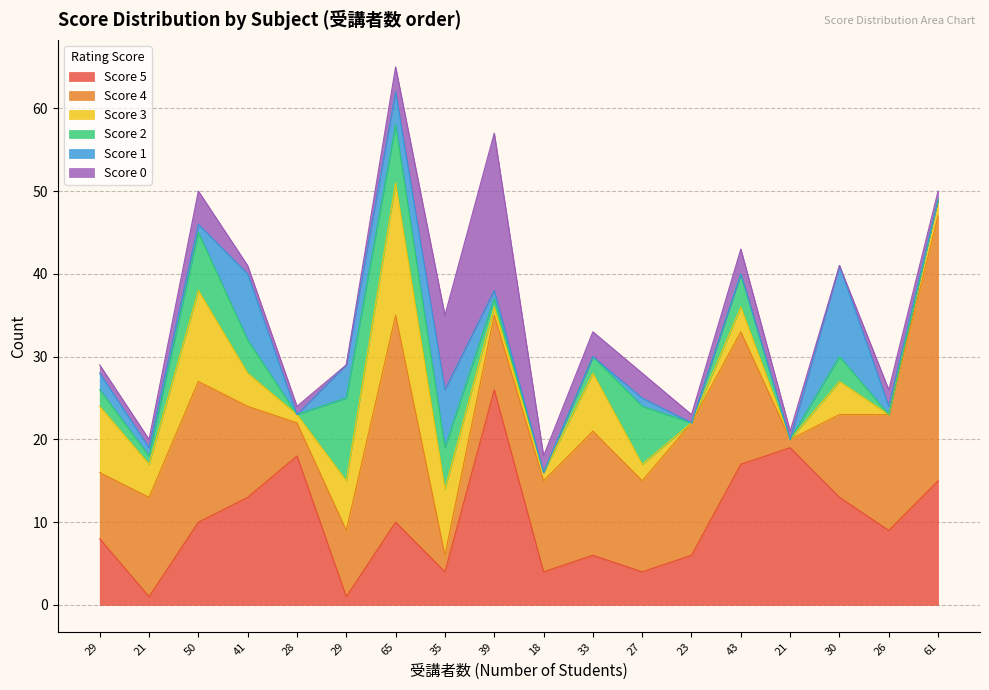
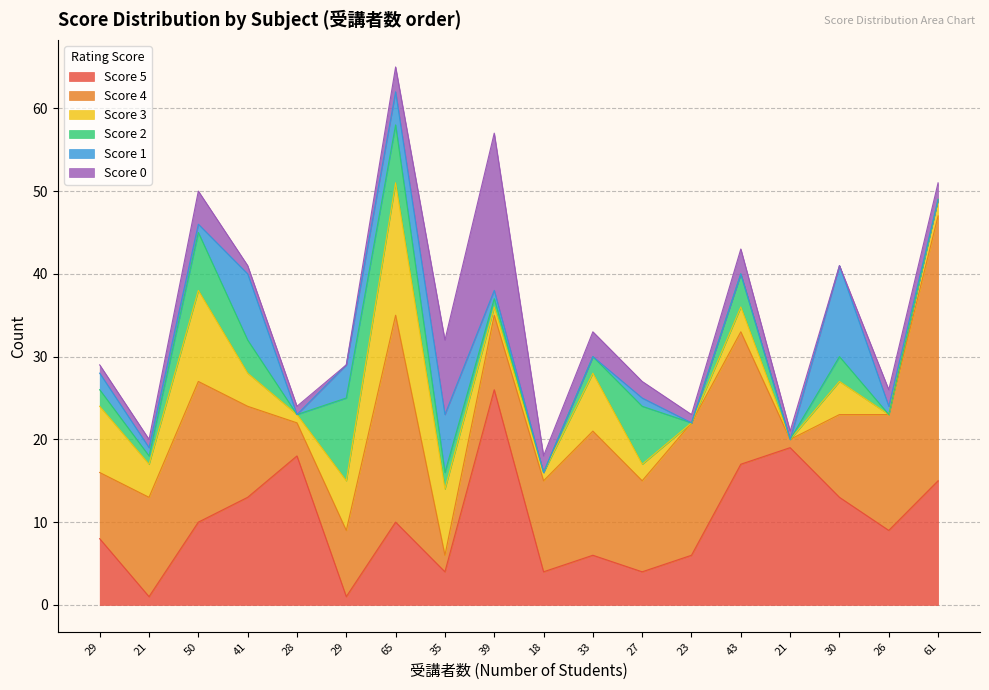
Score 2, 35: 5 -> 2
Score 0, 27: 3 -> 2
Score 0, 61: 1 -> 2
